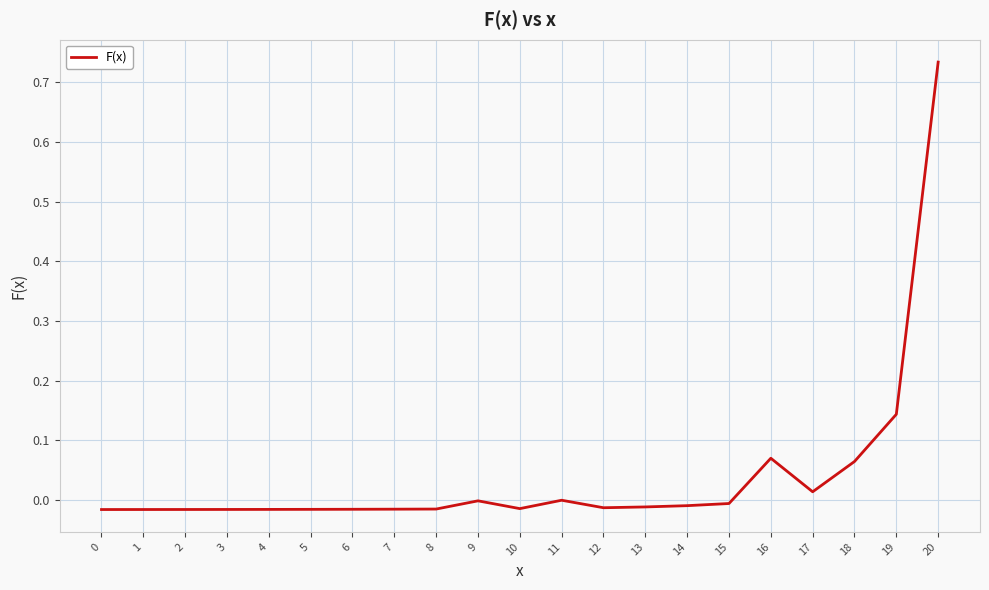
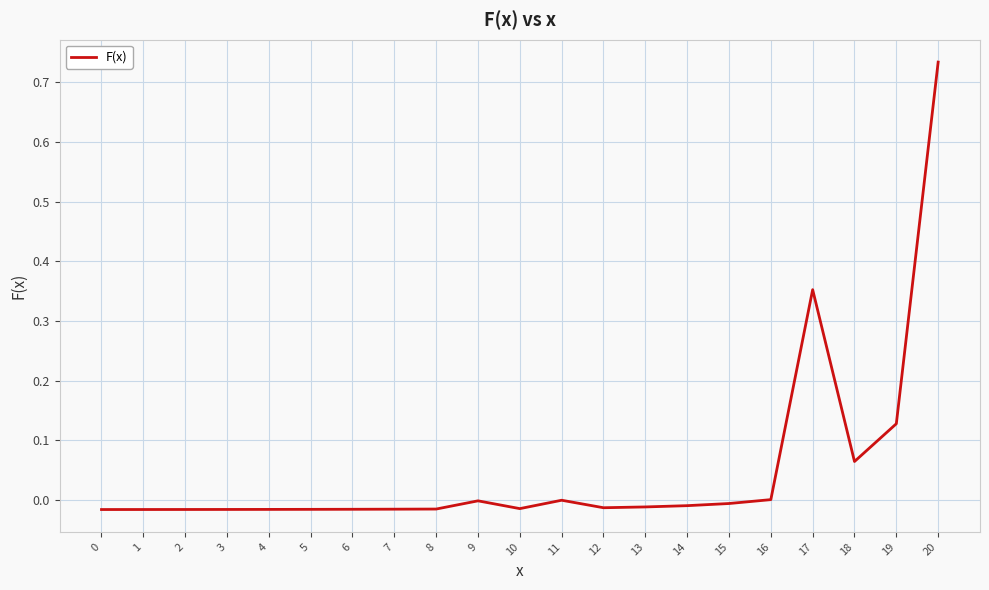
16: 0.07 -> 0.00
17: 0.01 -> 0.35
19: 0.14 -> 0.13
